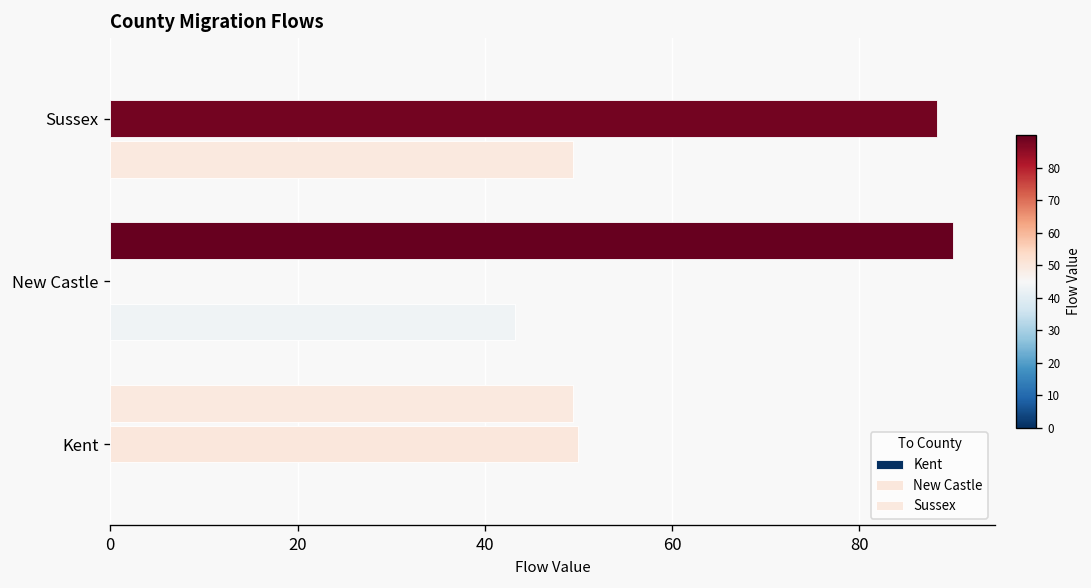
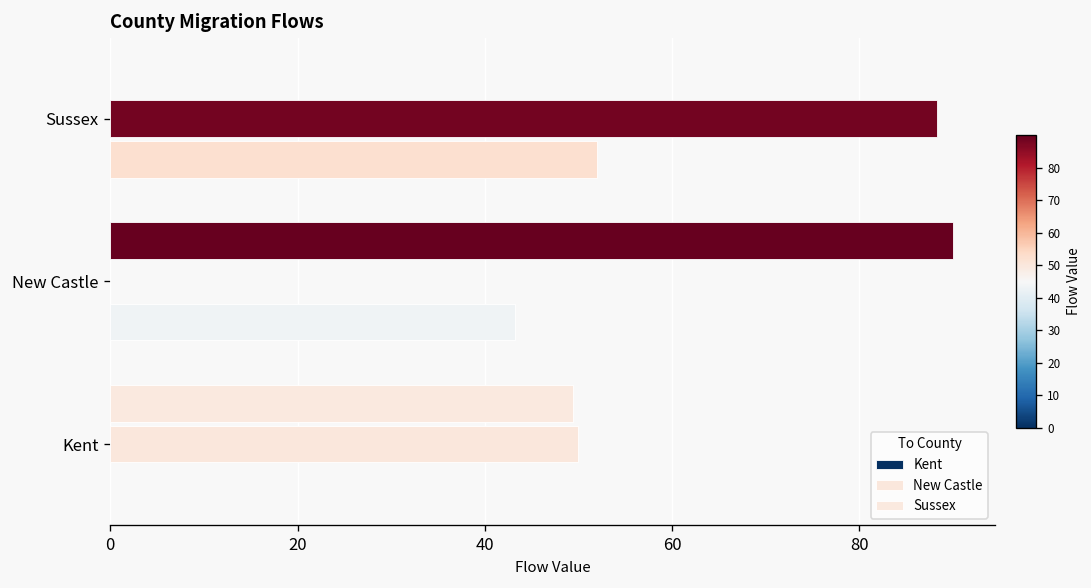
Kent, Sussex: 49 -> 52
